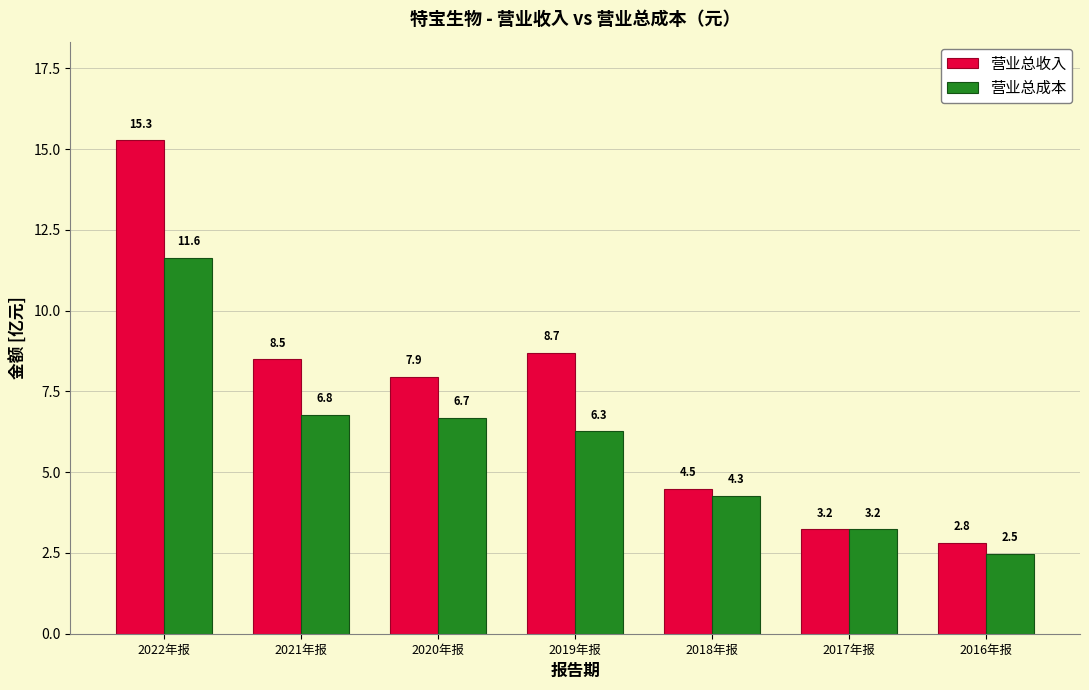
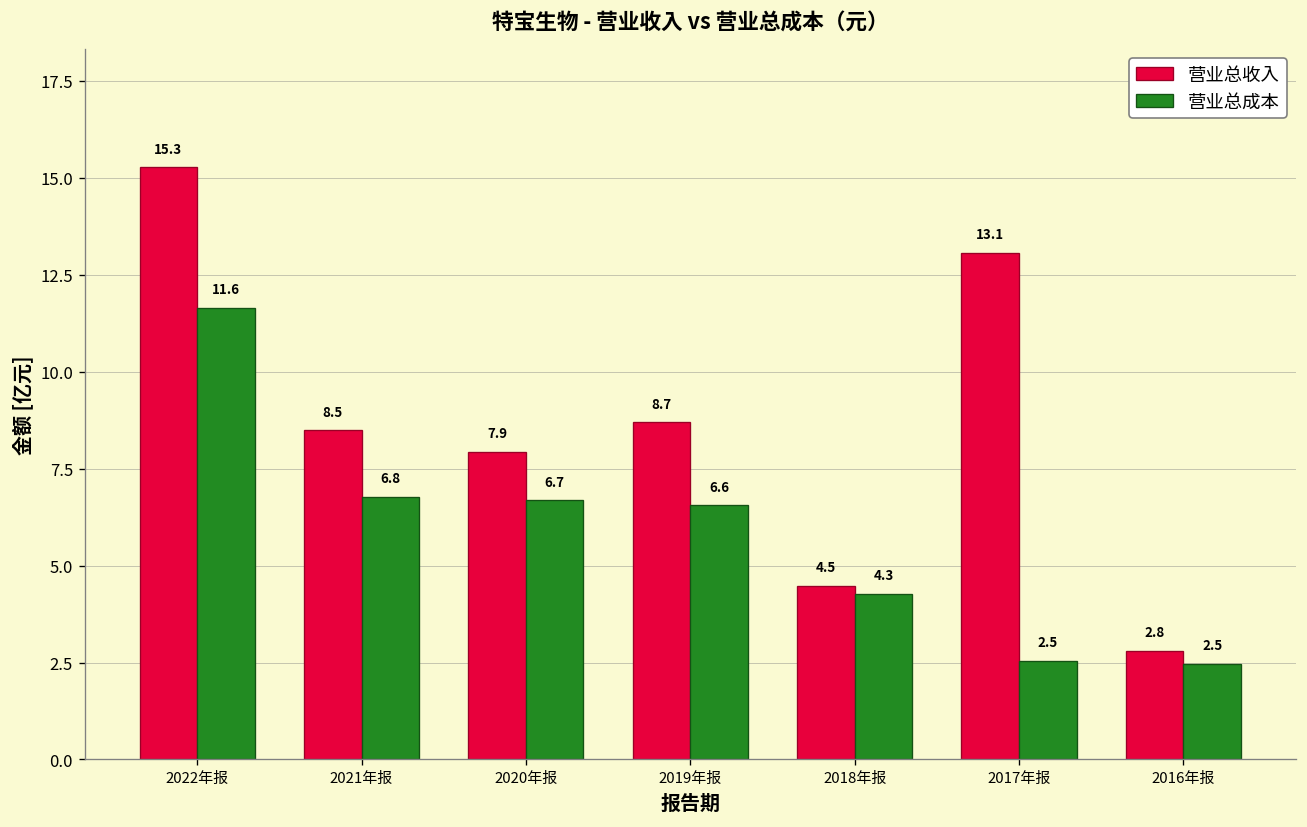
营业总成本, 2019年报: 6.3 -> 6.6
营业总收入, 2017年报: 3.2 -> 13.1
营业总成本, 2017年报: 3.2 -> 2.5
